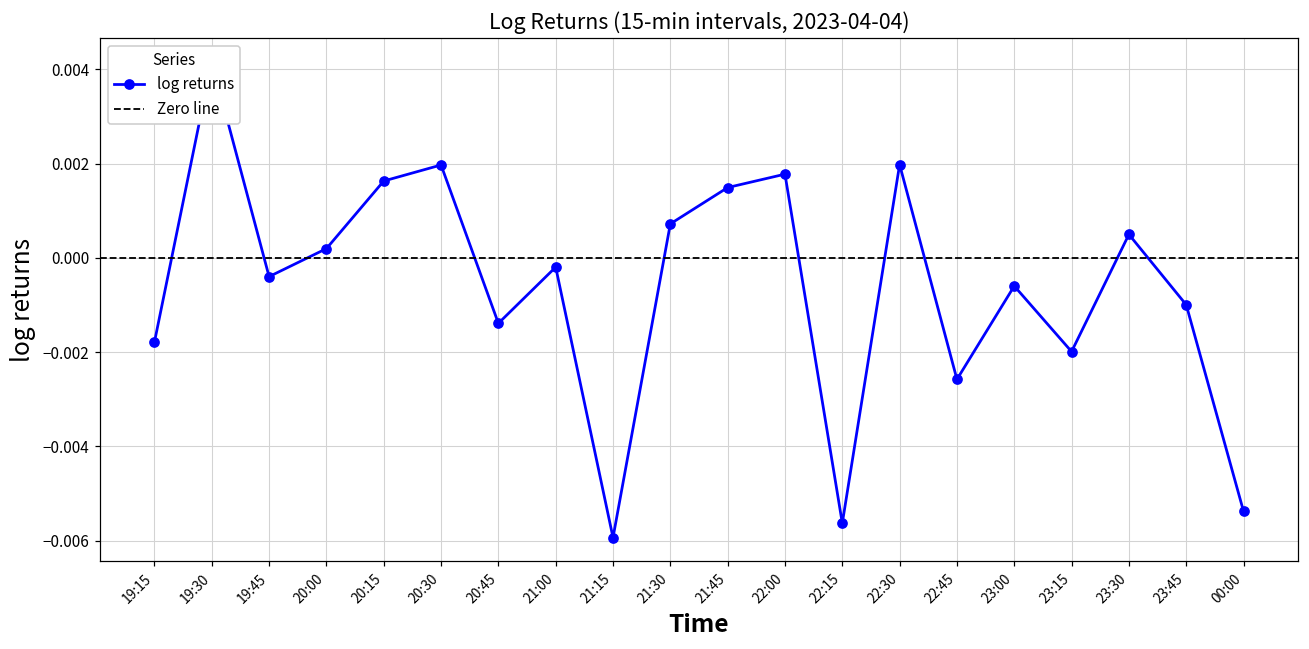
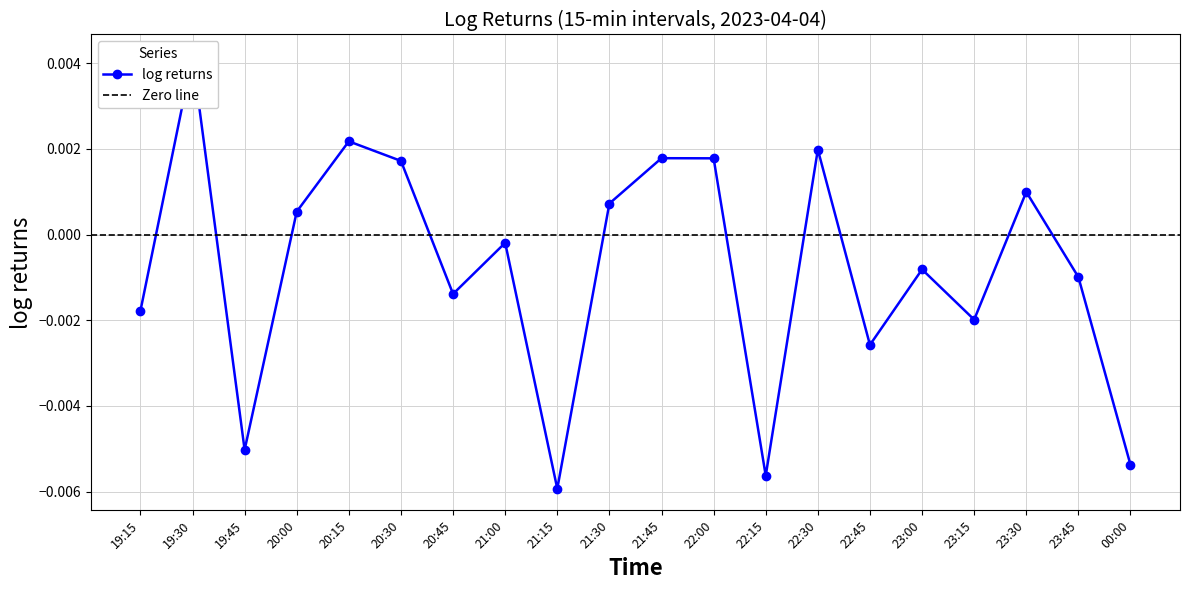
19:45: -0.0004 -> -0.0050
20:00: 0.0002 -> 0.0005
20:15: 0.0016 -> 0.0022
20:30: 0.0020 -> 0.0017
21:45: 0.0015 -> 0.0018
23:00: -0.0006 -> -0.0008
23:30: 0.0005 -> 0.0010
